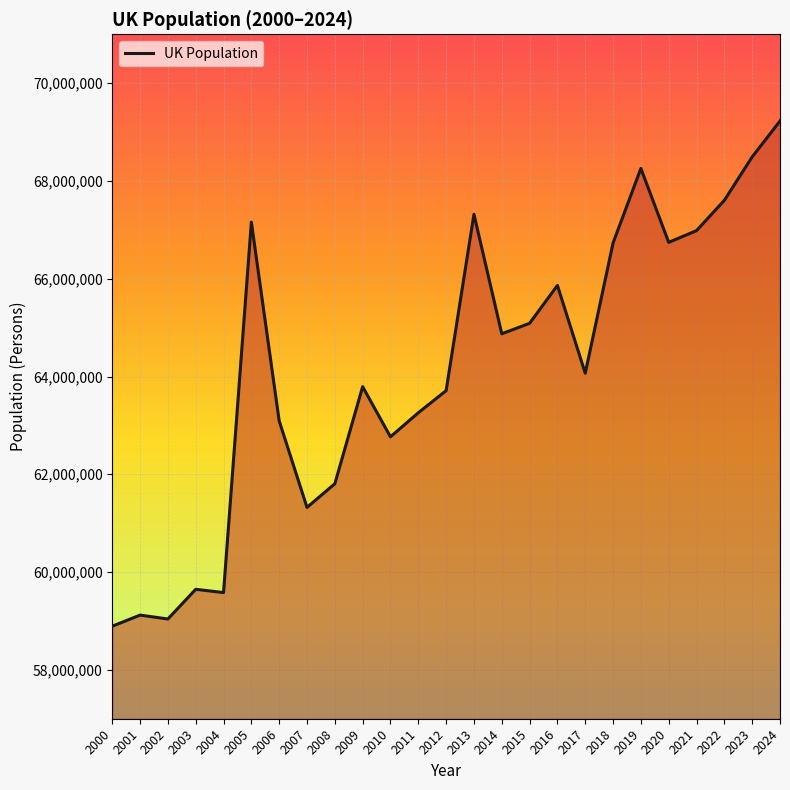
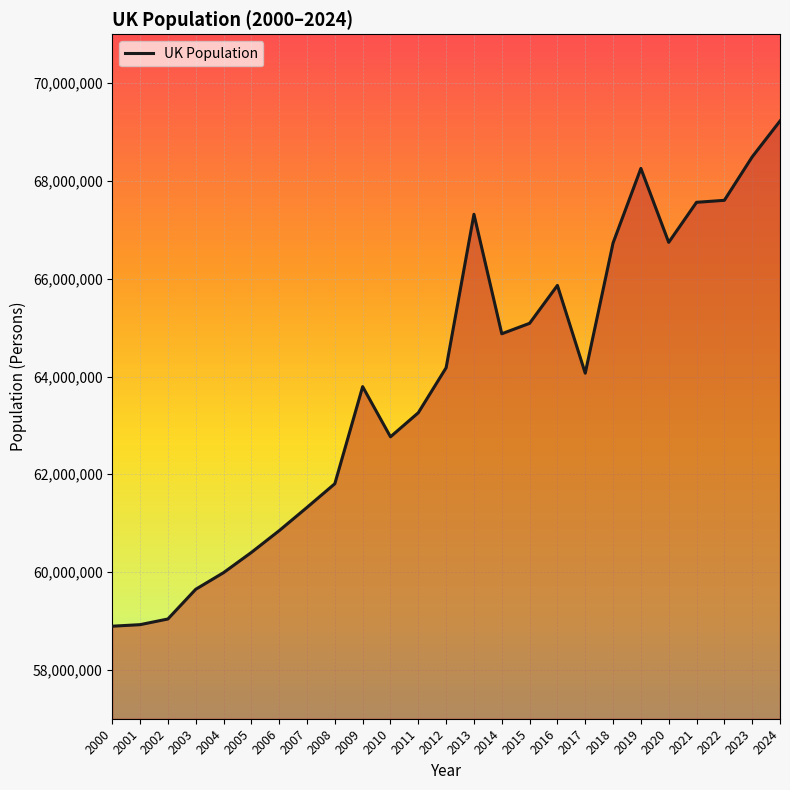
2001: 59,100,000 -> 58,900,000
2004: 59,600,000 -> 60,000,000
2005: 67,200,000 -> 60,400,000
2006: 63,100,000 -> 60,800,000
2012: 63,700,000 -> 64,200,000
2021: 67,000,000 -> 67,600,000
